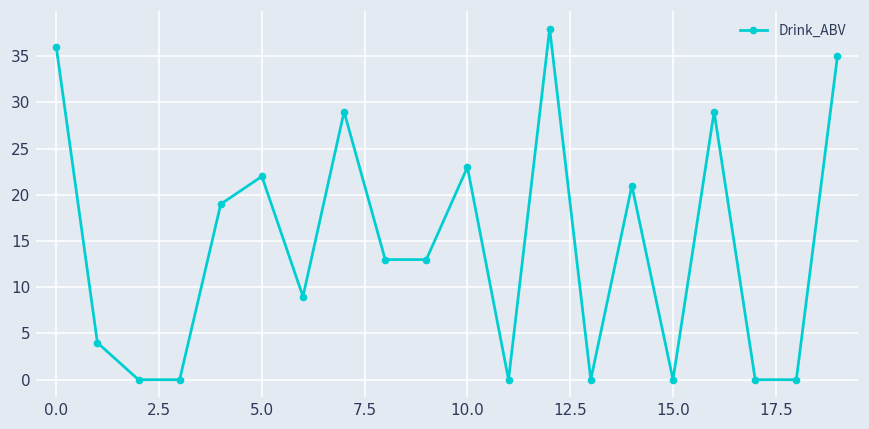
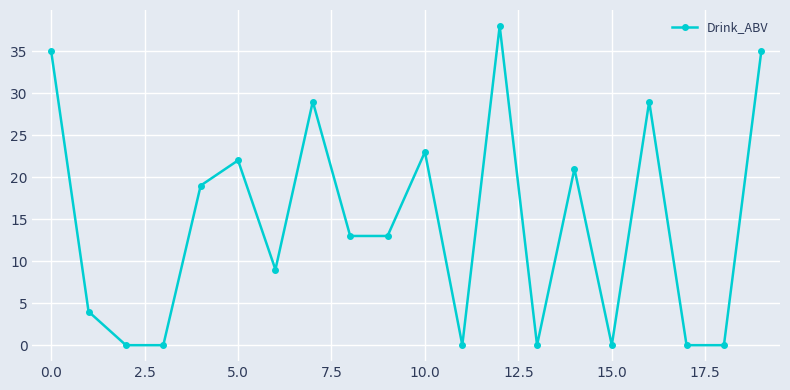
0.0: 36 -> 35
